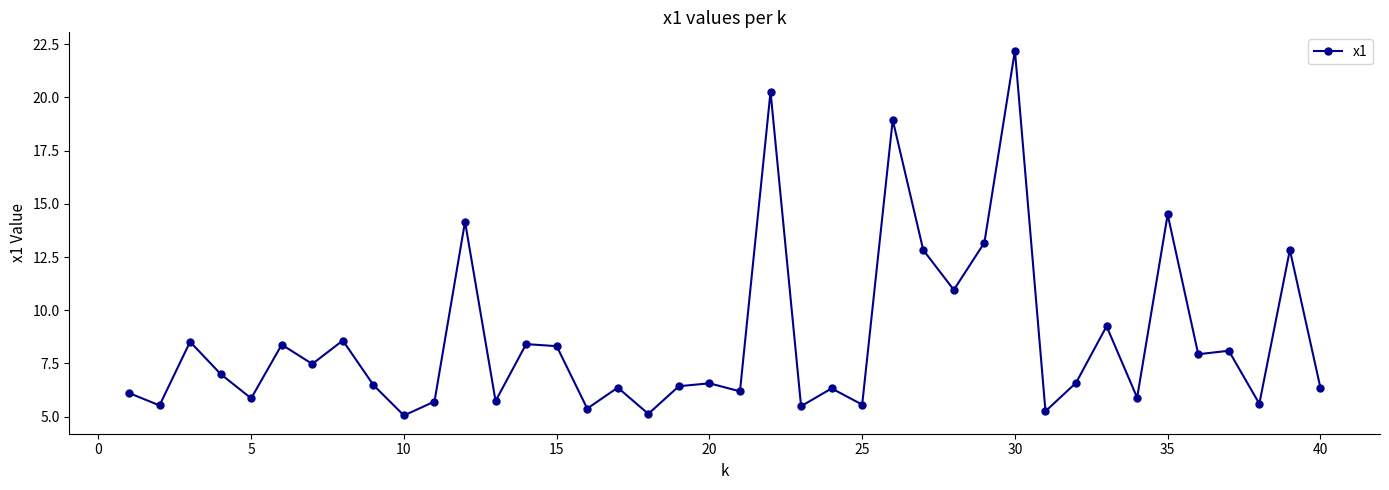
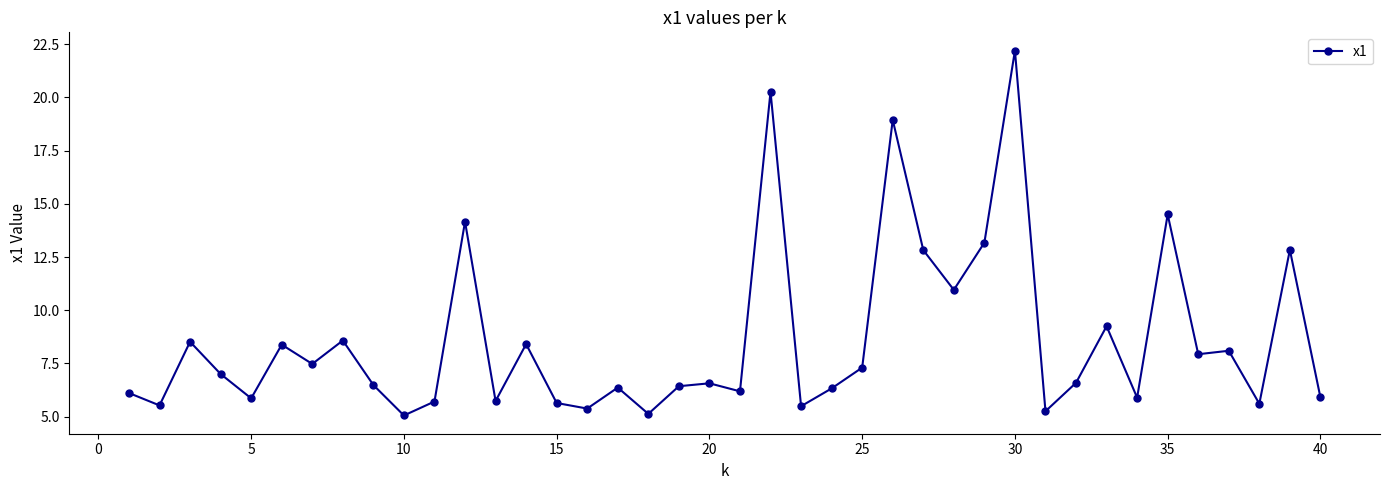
15: 8.3 -> 5.6
25: 5.6 -> 7.3
40: 6.4 -> 5.9
